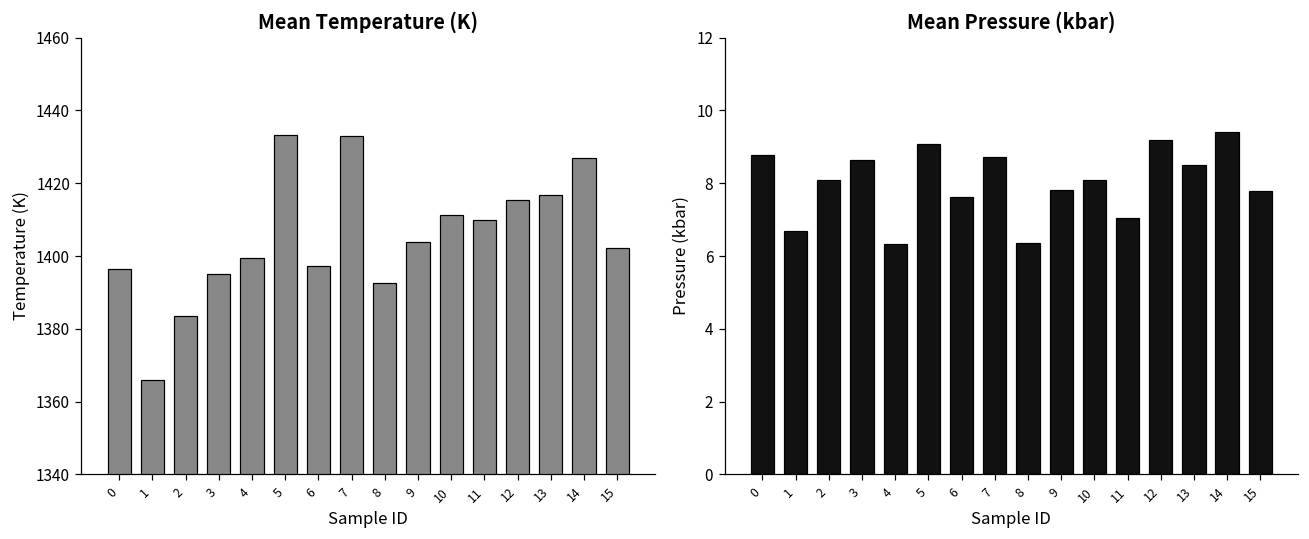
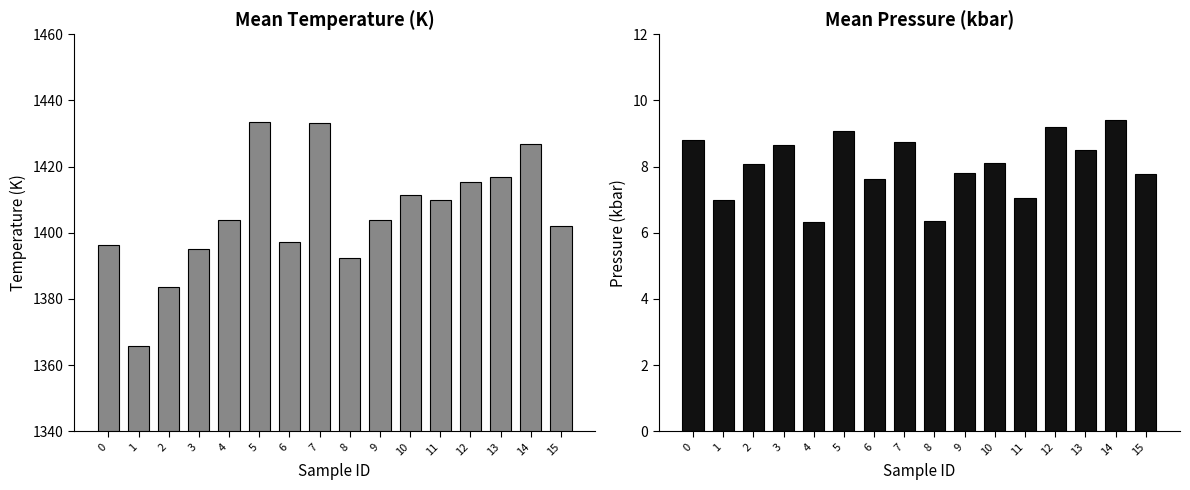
Mean Temperature (K), 4: 1399 -> 1404
Mean Pressure (kbar), 1: 6.7 -> 7.0
